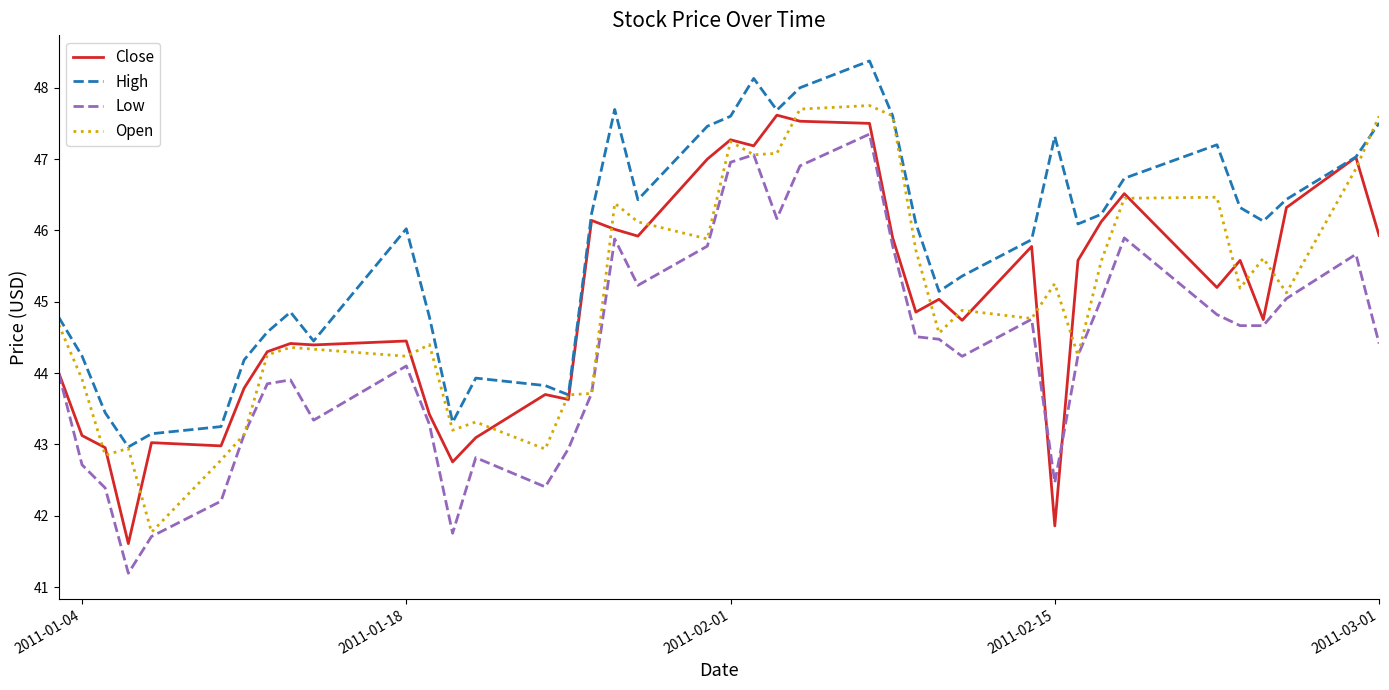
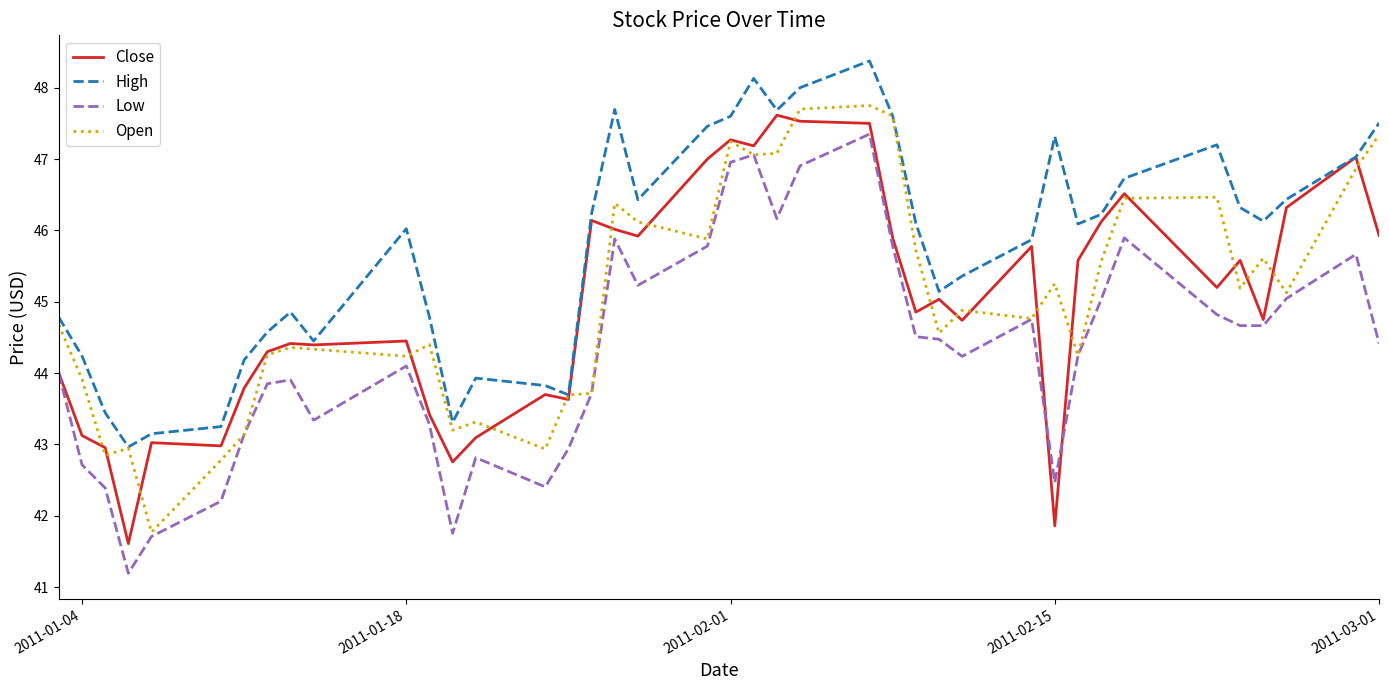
Open, 2011-03-01: 47.6 -> 47.3
